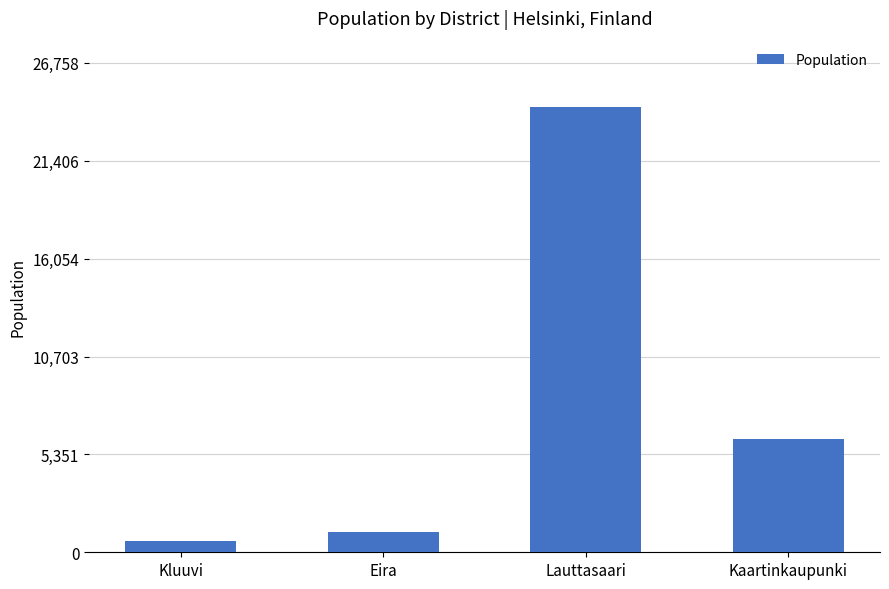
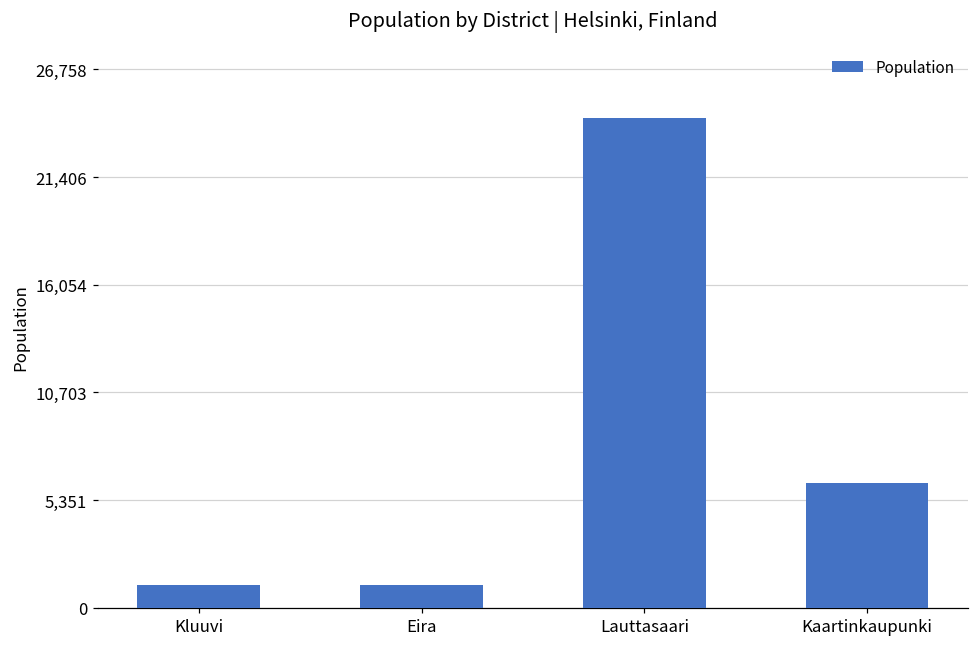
Kluuvi: 600 -> 1,100
